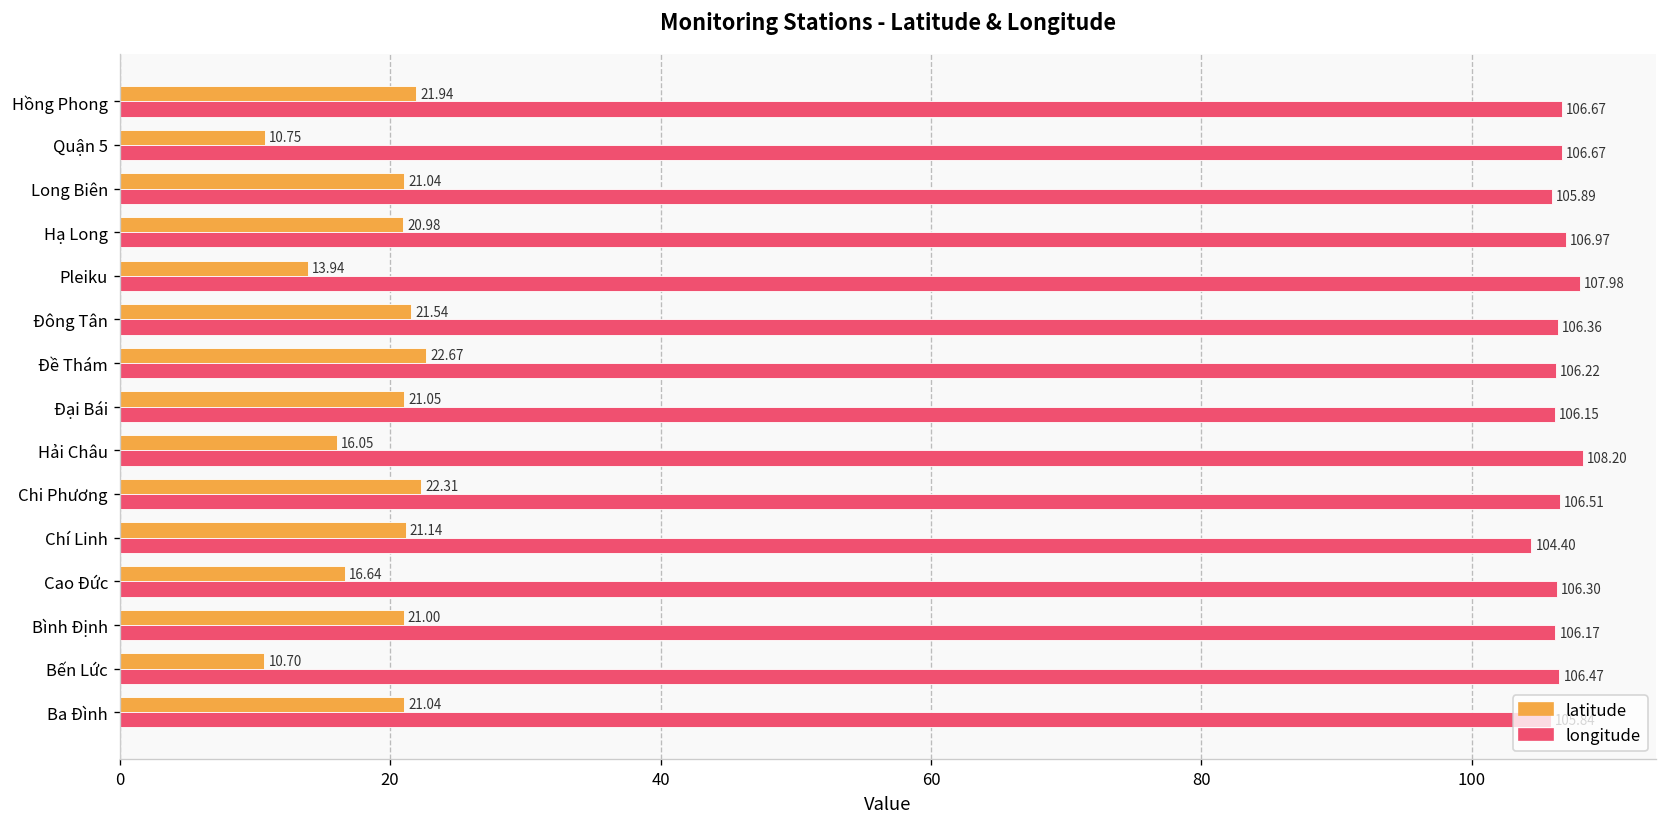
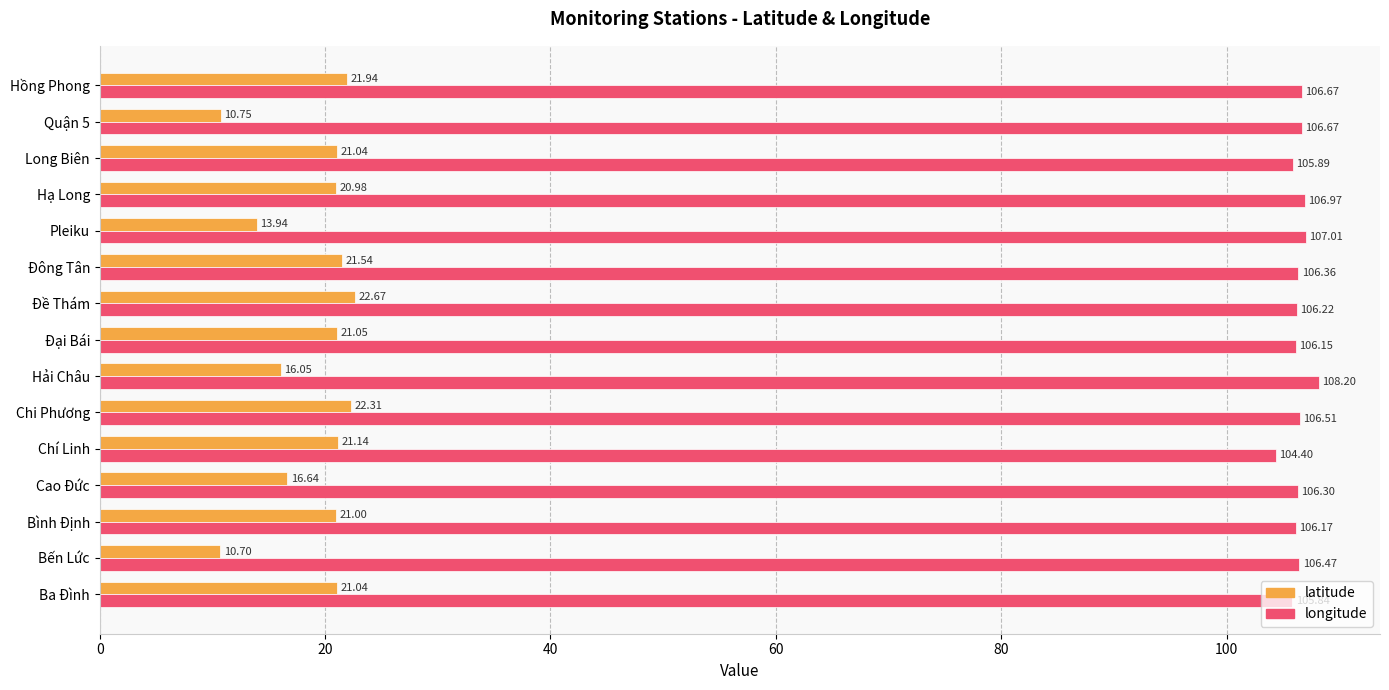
longitude, Pleiku: 107.98 -> 107.01
